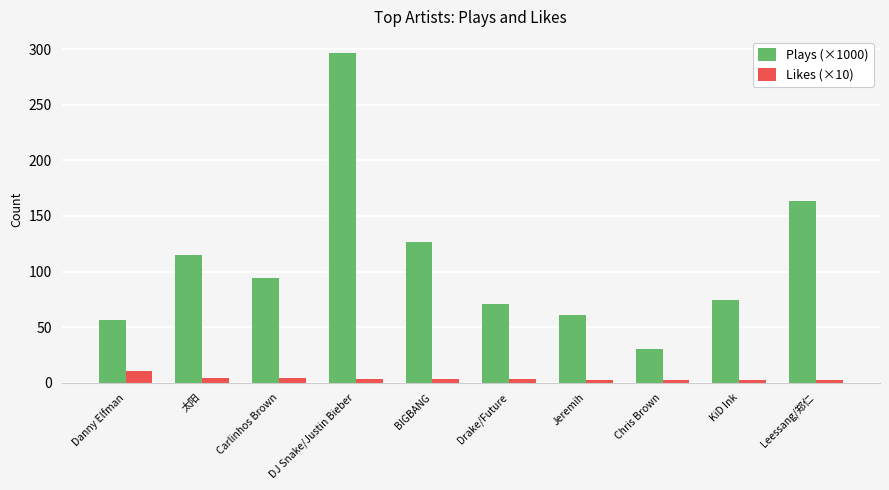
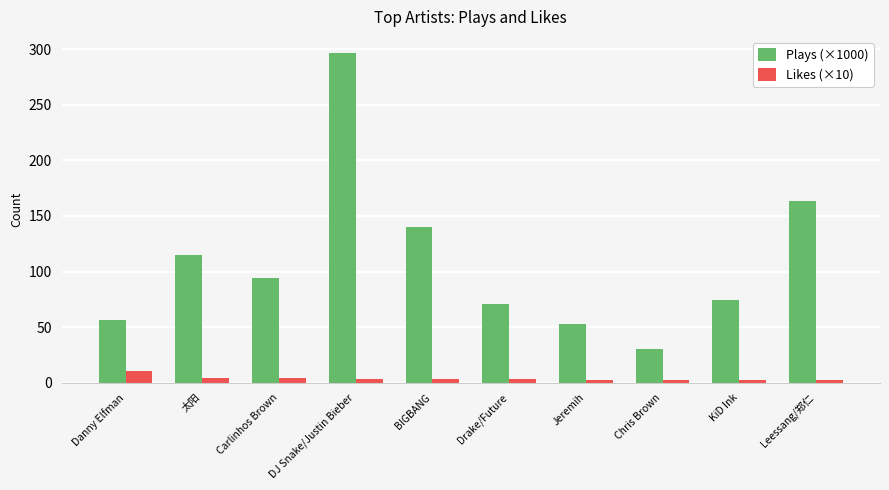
Plays (×1000), BIGBANG: 126 -> 140
Plays (×1000), Jeremih: 61 -> 53
